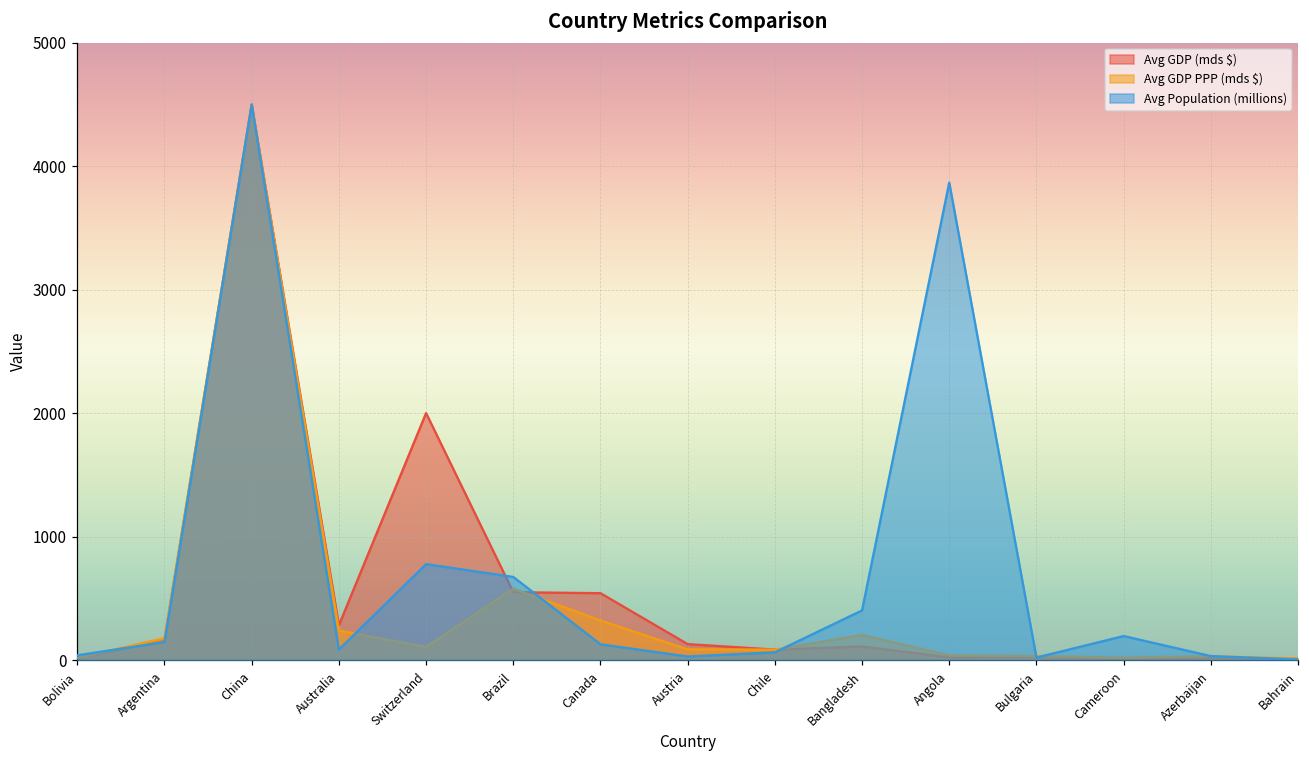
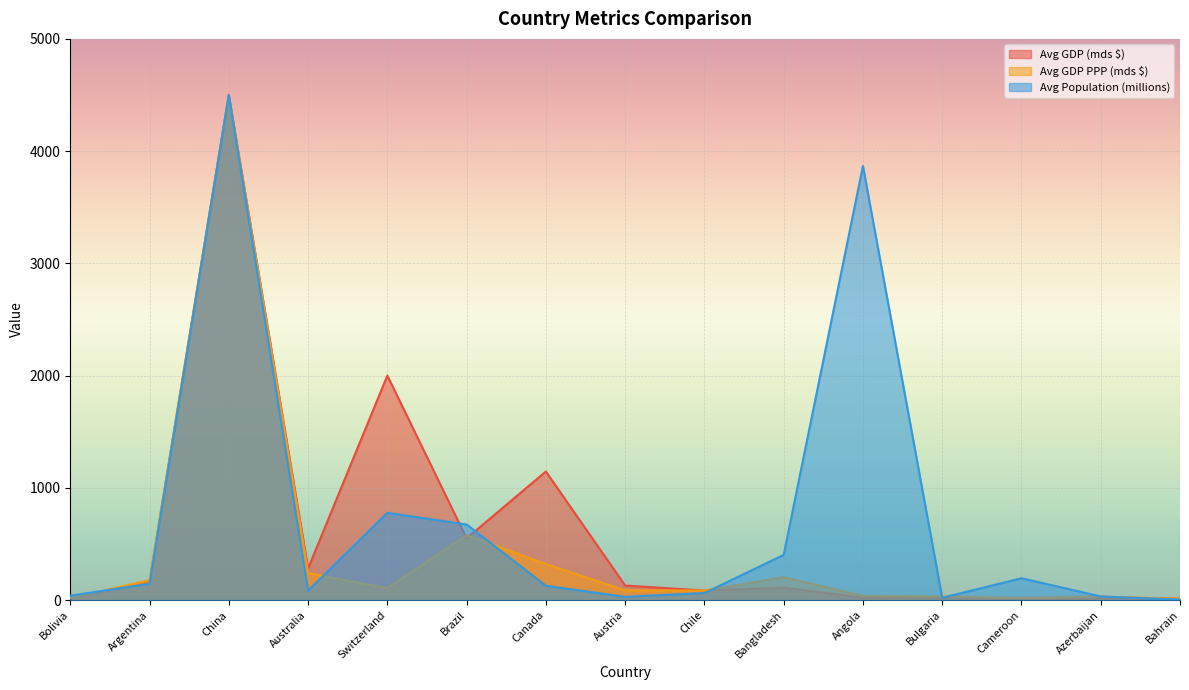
Avg GDP (mds $), Canada: 540 -> 1150
